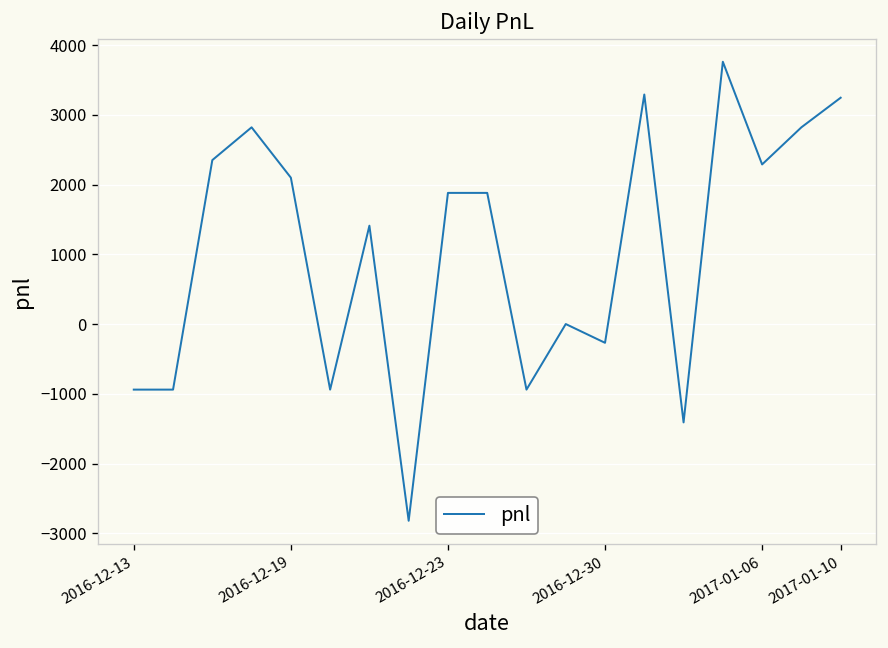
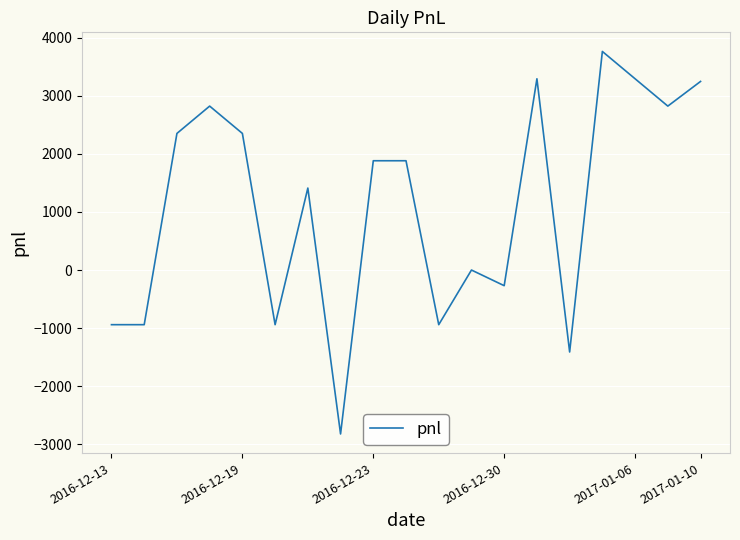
2016-12-19: 2100 -> 2400
2017-01-06: 2300 -> 3300
